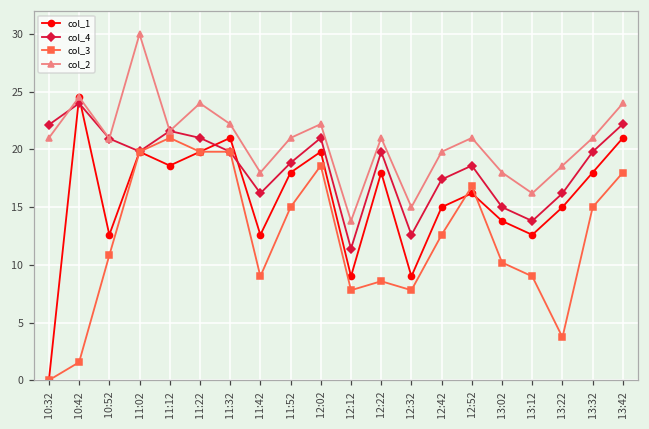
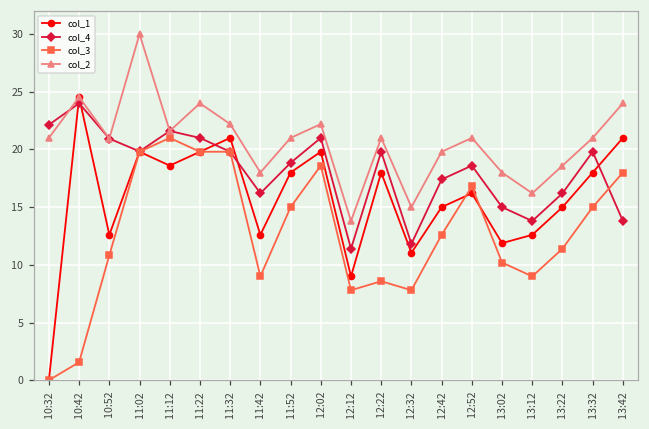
col_1, 12:32: 9.0 -> 11.0
col_4, 12:32: 12.6 -> 11.8
col_1, 13:02: 13.8 -> 11.9
col_3, 13:22: 3.7 -> 11.4
col_4, 13:42: 22.2 -> 13.8
